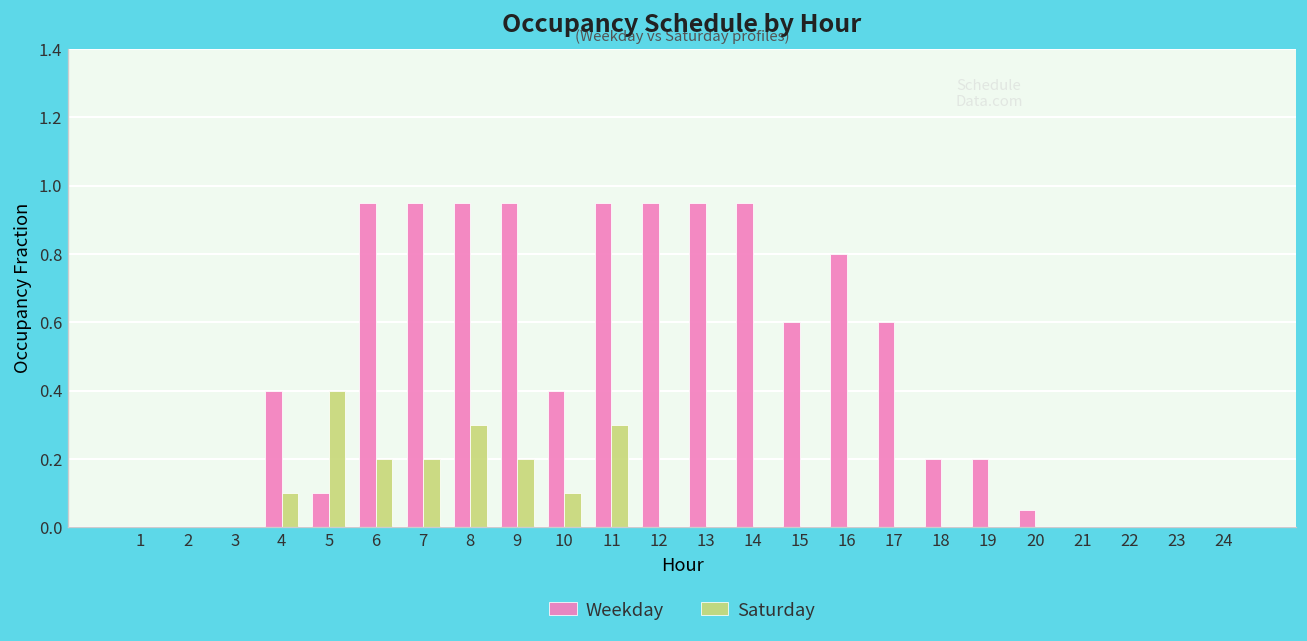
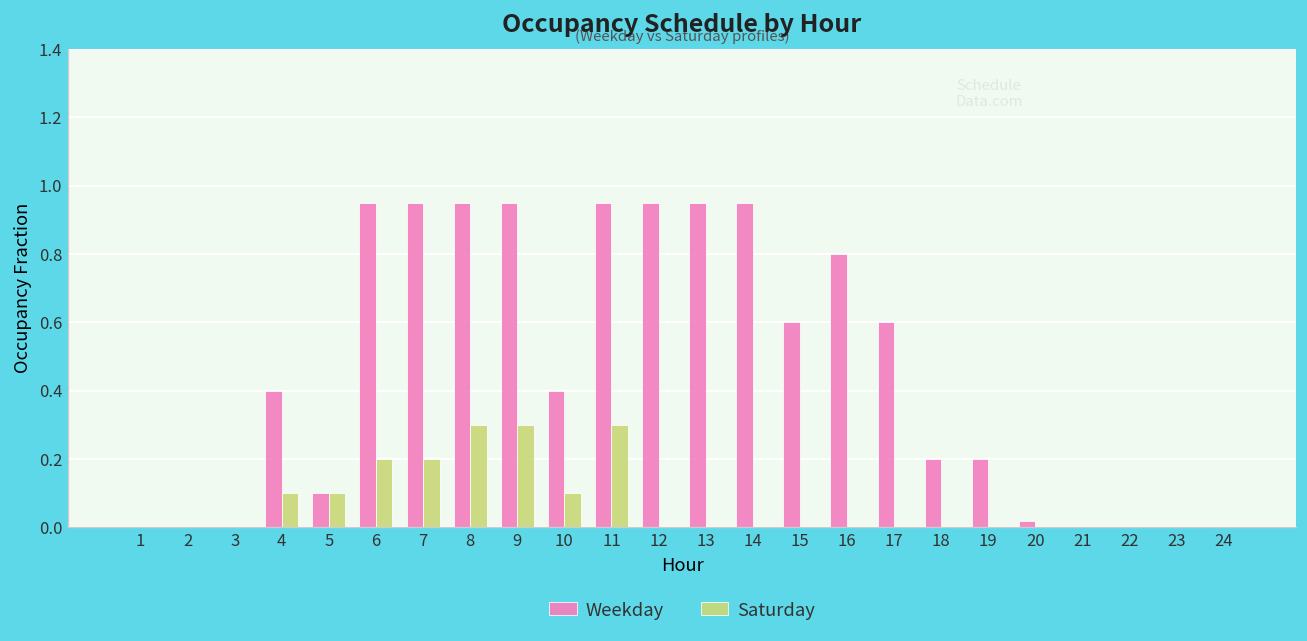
Saturday, 5: 0.4 -> 0.1
Saturday, 9: 0.2 -> 0.3
Weekday, 20: 0.05 -> 0.02
